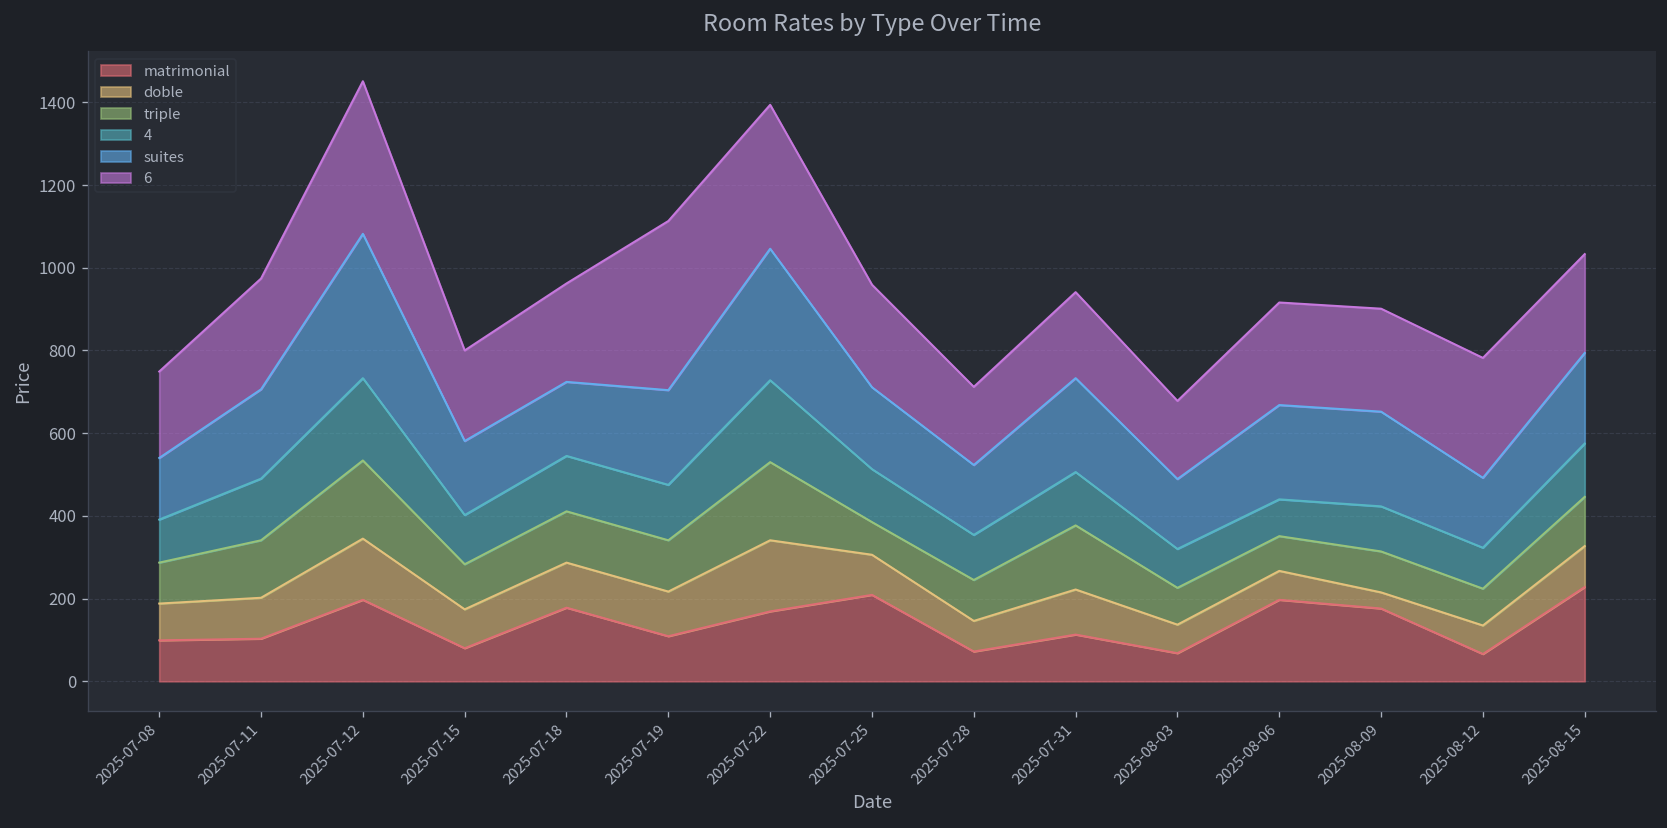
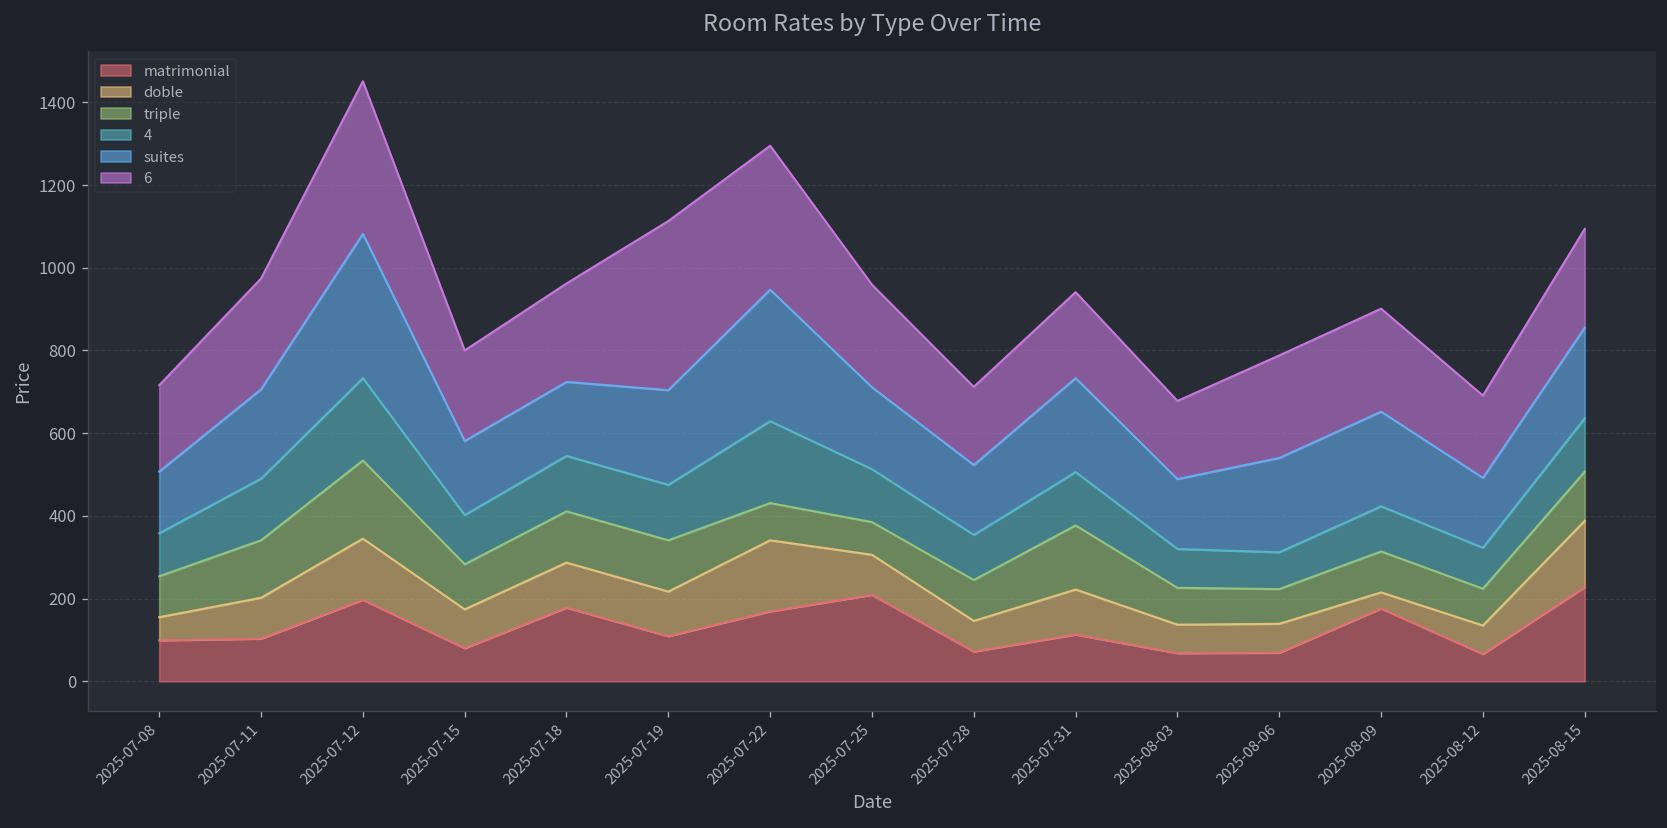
doble, 2025-07-08: 90 -> 60
triple, 2025-07-22: 190 -> 90
matrimonial, 2025-08-06: 200 -> 70
6, 2025-08-12: 290 -> 200
doble, 2025-08-15: 100 -> 160
